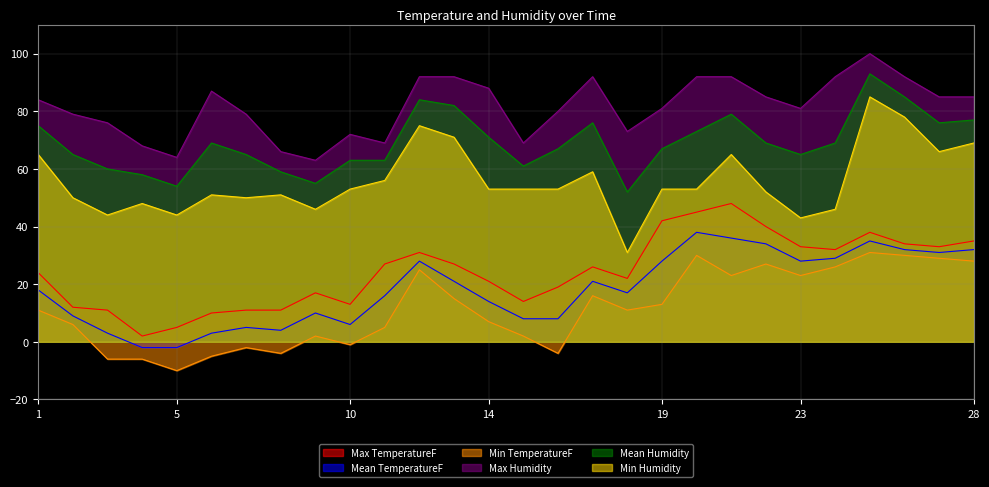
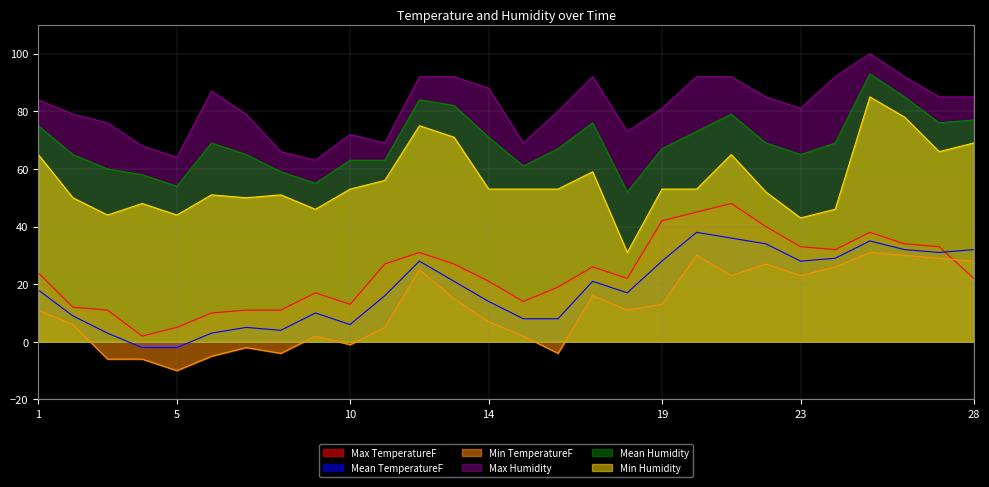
Max TemperatureF, 28: 35 -> 22
